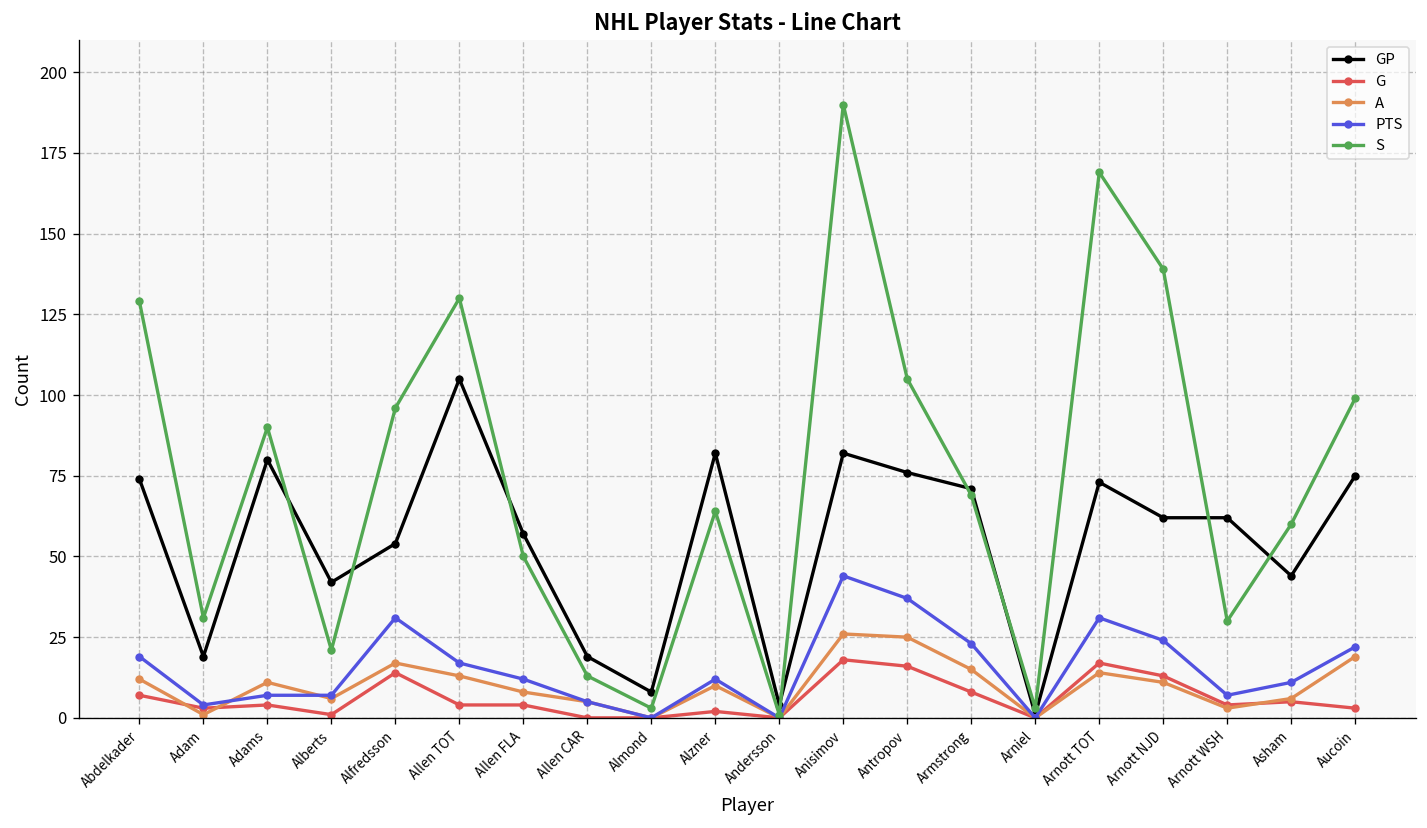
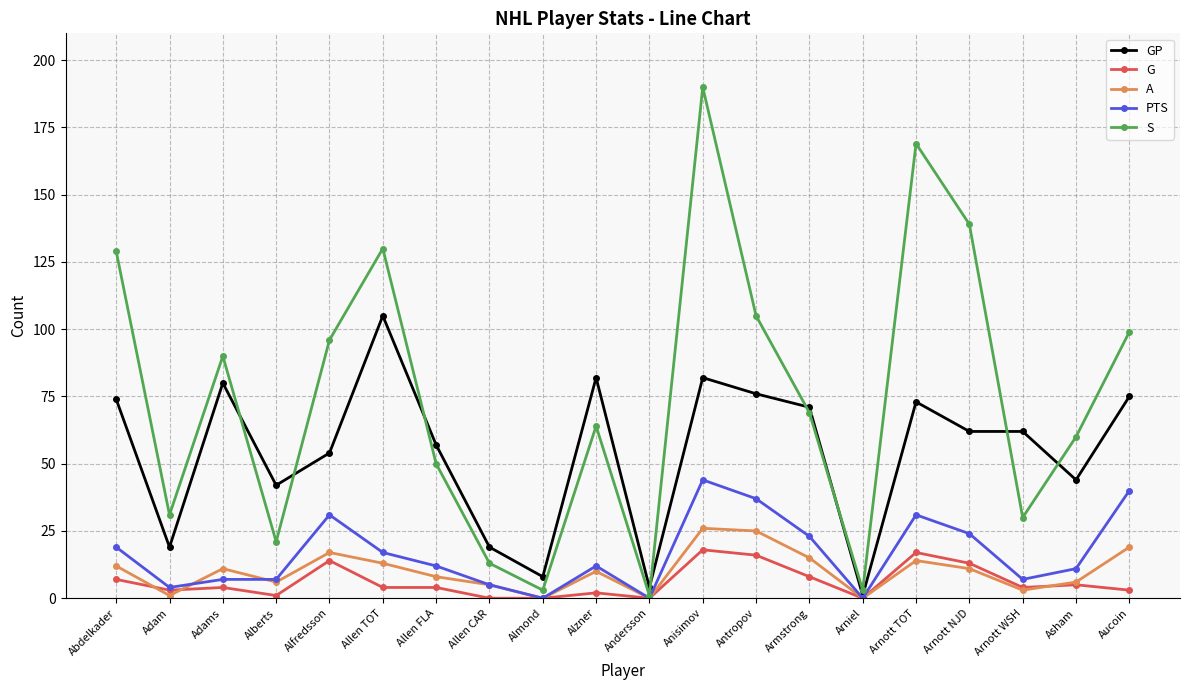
PTS, Aucoin: 22 -> 40
